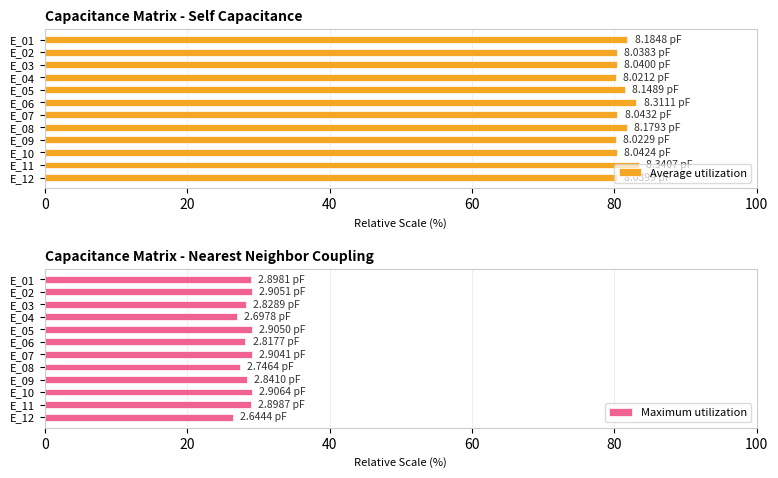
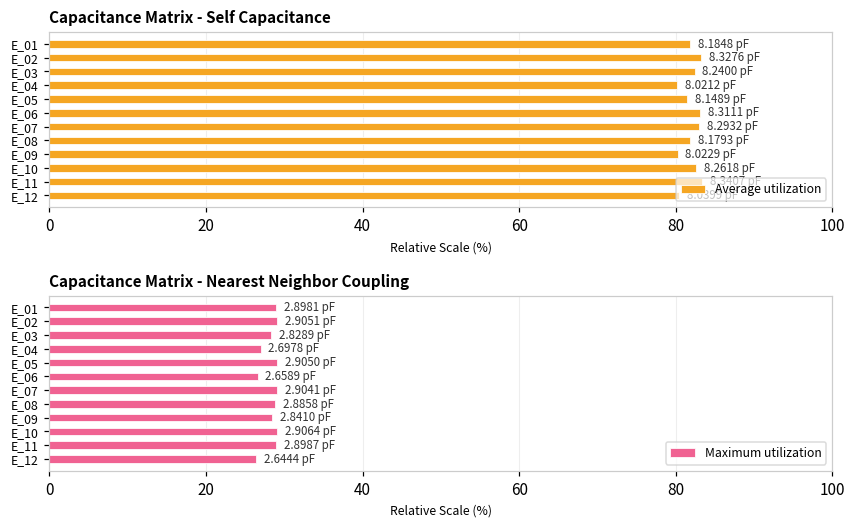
Capacitance Matrix - Self Capacitance, E_02: 8.0383 -> 8.3276
Capacitance Matrix - Self Capacitance, E_03: 8.0400 -> 8.2400
Capacitance Matrix - Self Capacitance, E_07: 8.0432 -> 8.2932
Capacitance Matrix - Self Capacitance, E_10: 8.0424 -> 8.2618
Capacitance Matrix - Nearest Neighbor Coupling, E_06: 2.8177 -> 2.6589
Capacitance Matrix - Nearest Neighbor Coupling, E_08: 2.7464 -> 2.8858
